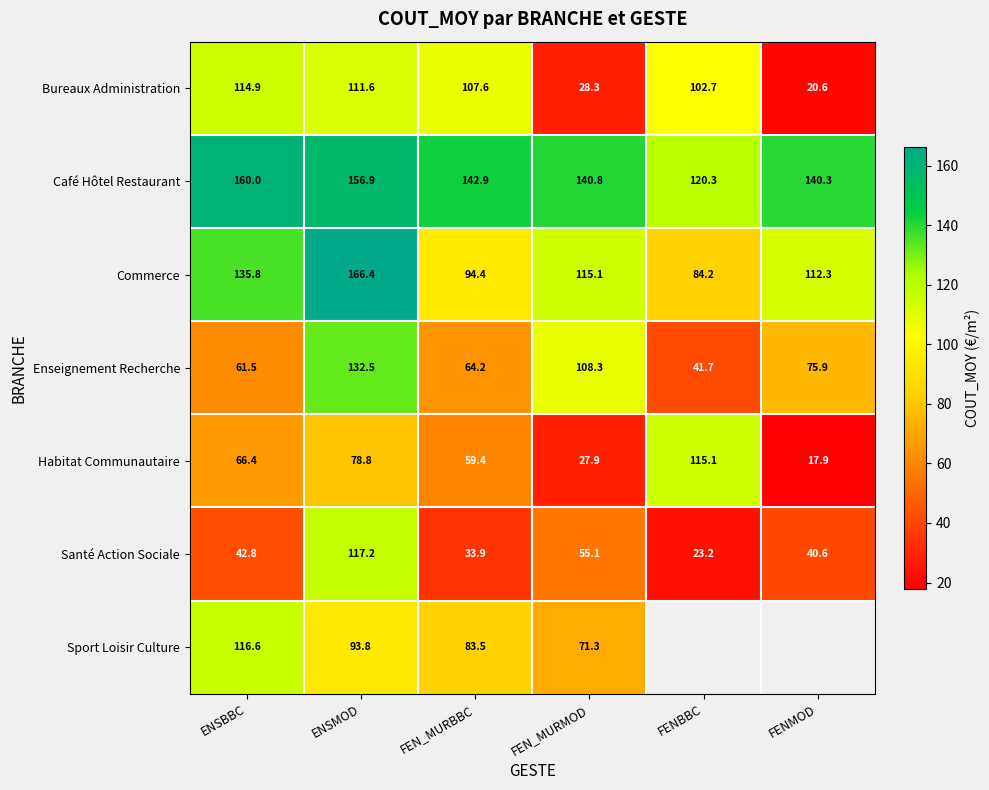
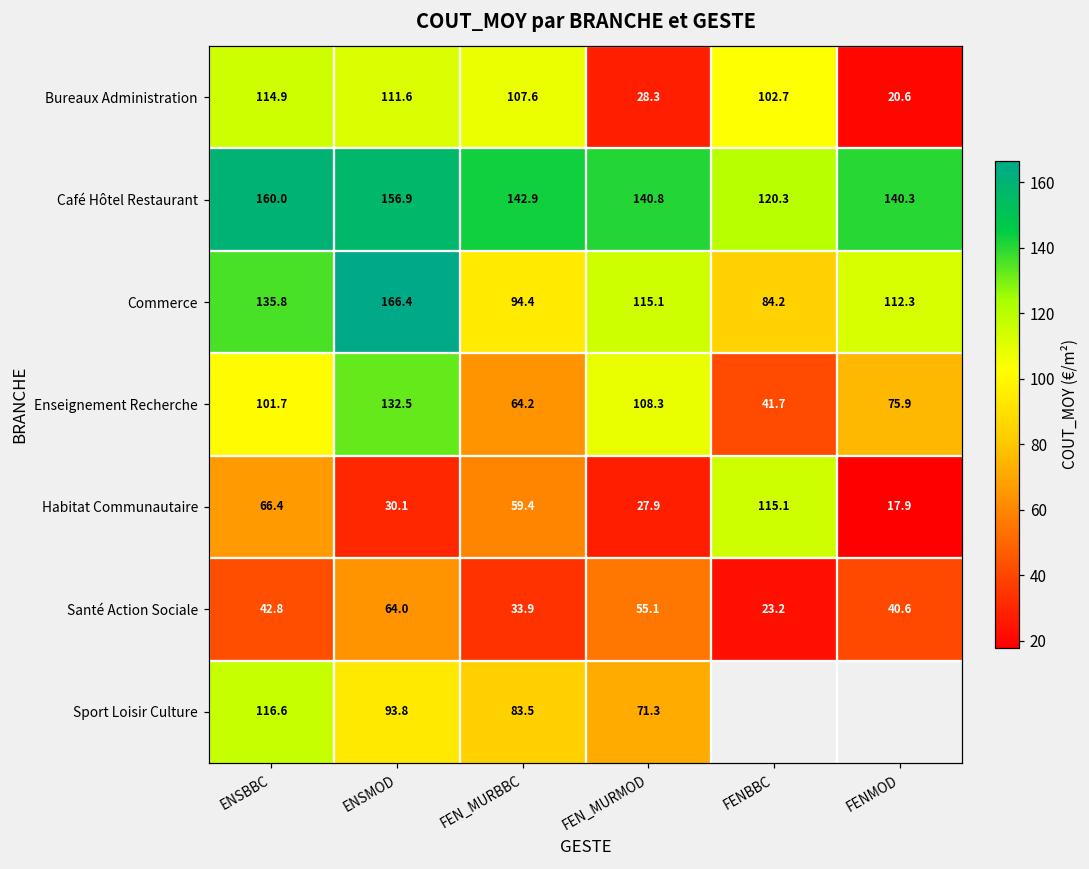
Enseignement Recherche, ENSBBC: 61.5 -> 101.7
Habitat Communautaire, ENSMOD: 78.8 -> 30.1
Santé Action Sociale, ENSMOD: 117.2 -> 64.0
